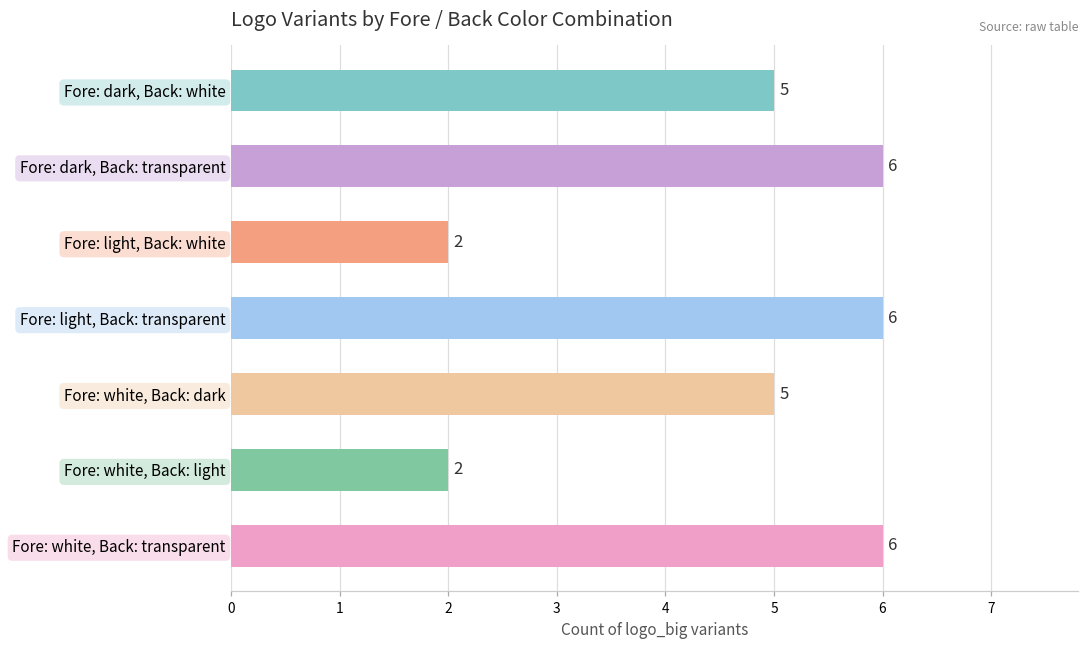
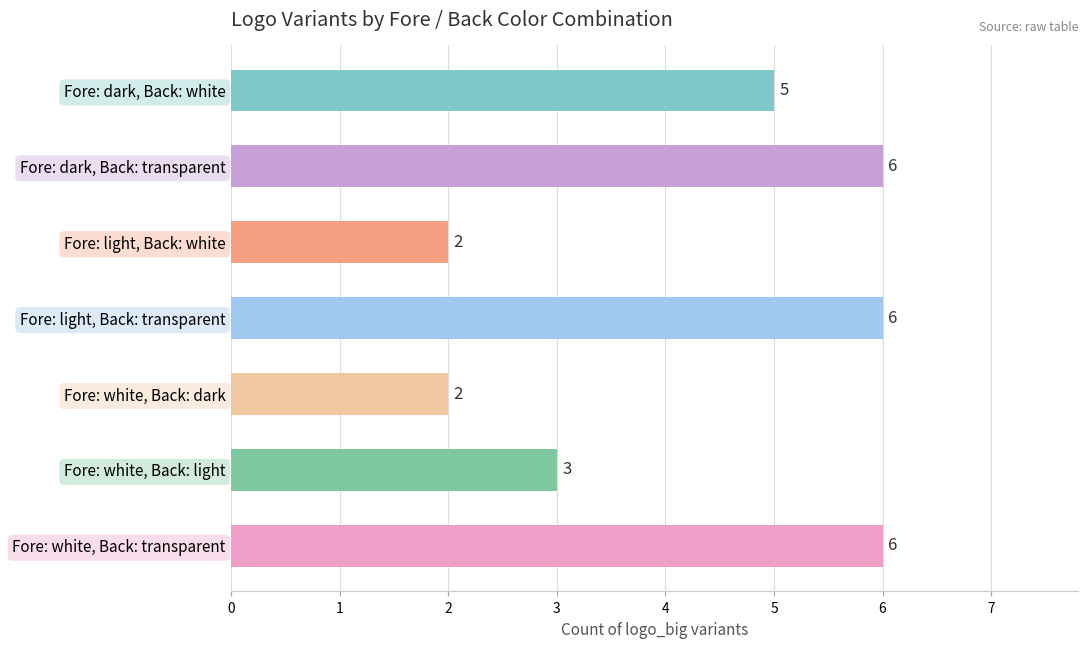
Fore: white, Back: dark: 5 -> 2
Fore: white, Back: light: 2 -> 3
